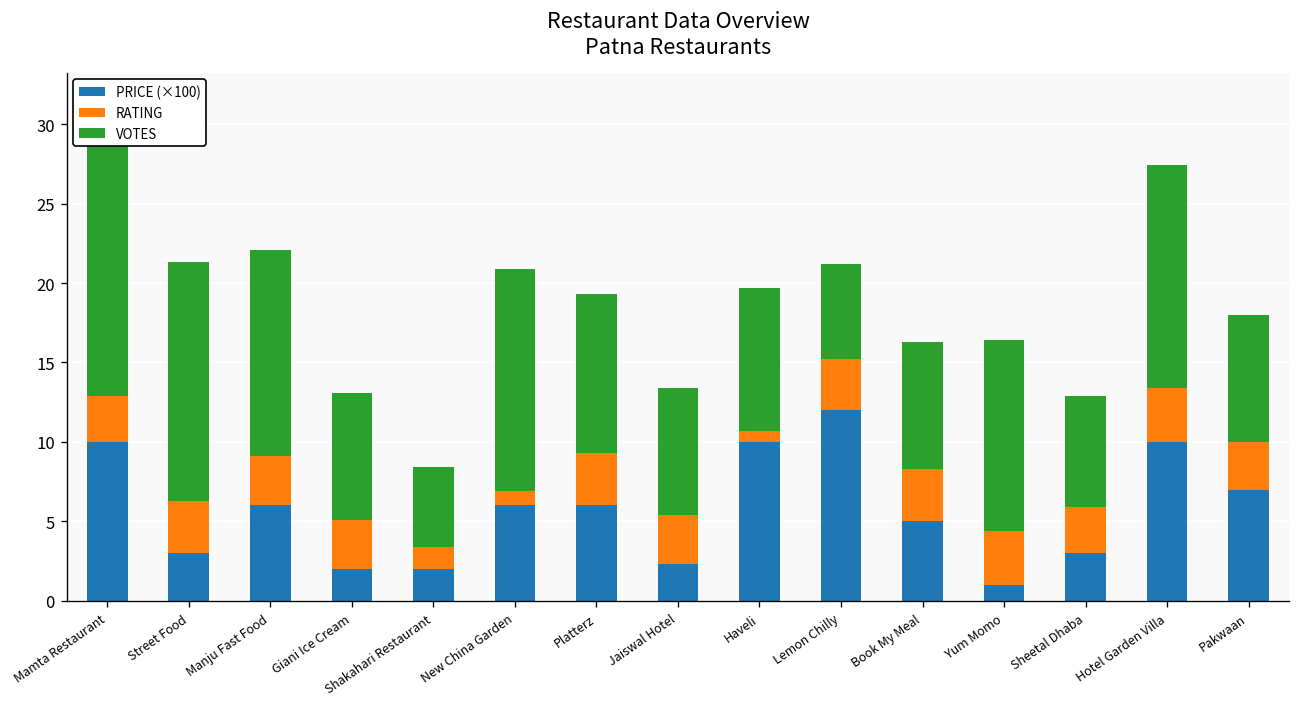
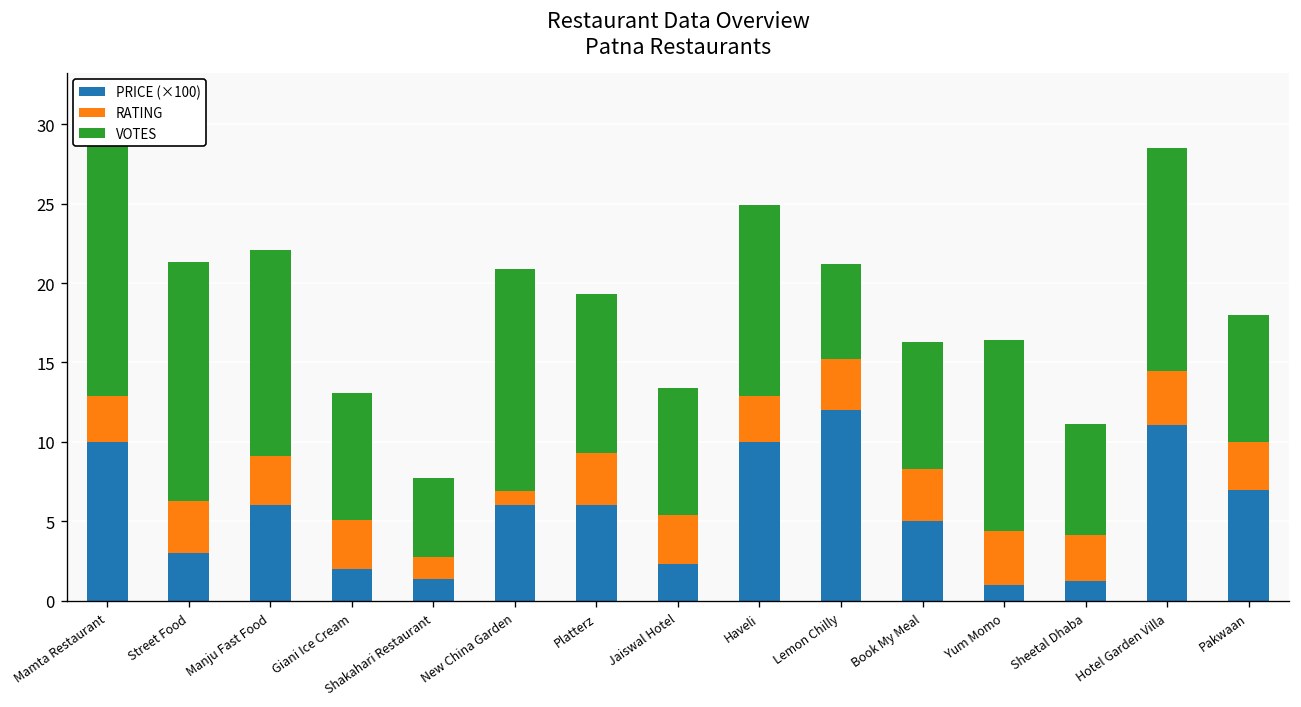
PRICE (×100), Shakahari Restaurant: 2.0 -> 1.4
RATING, Haveli: 0.7 -> 2.9
VOTES, Haveli: 9 -> 12
PRICE (×100), Sheetal Dhaba: 3.0 -> 1.2
PRICE (×100), Hotel Garden Villa: 10.0 -> 11.1
